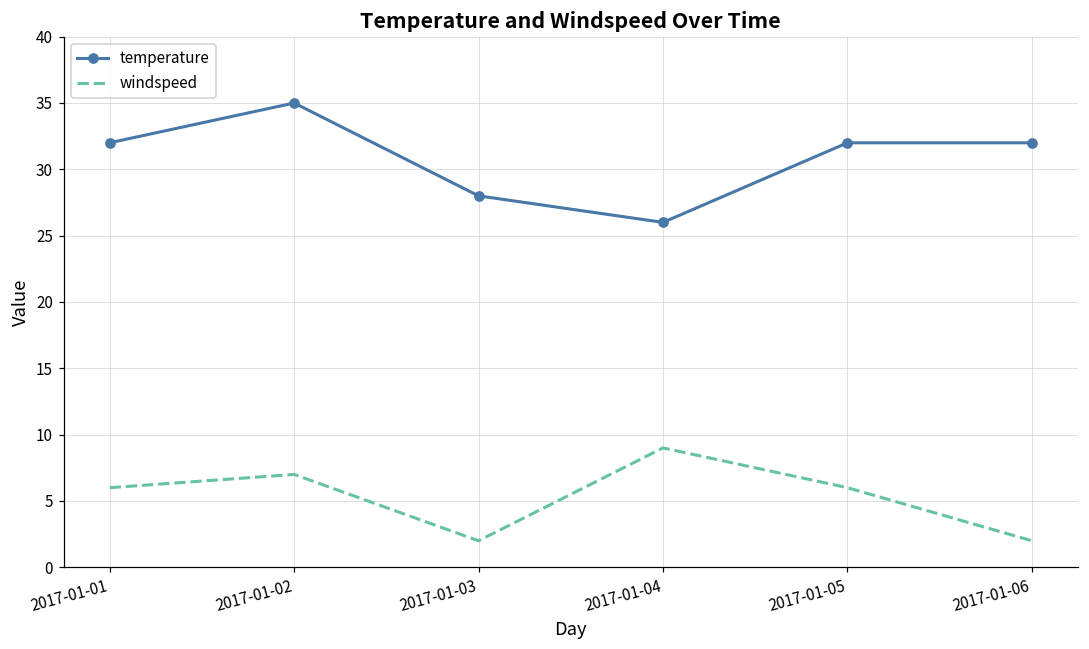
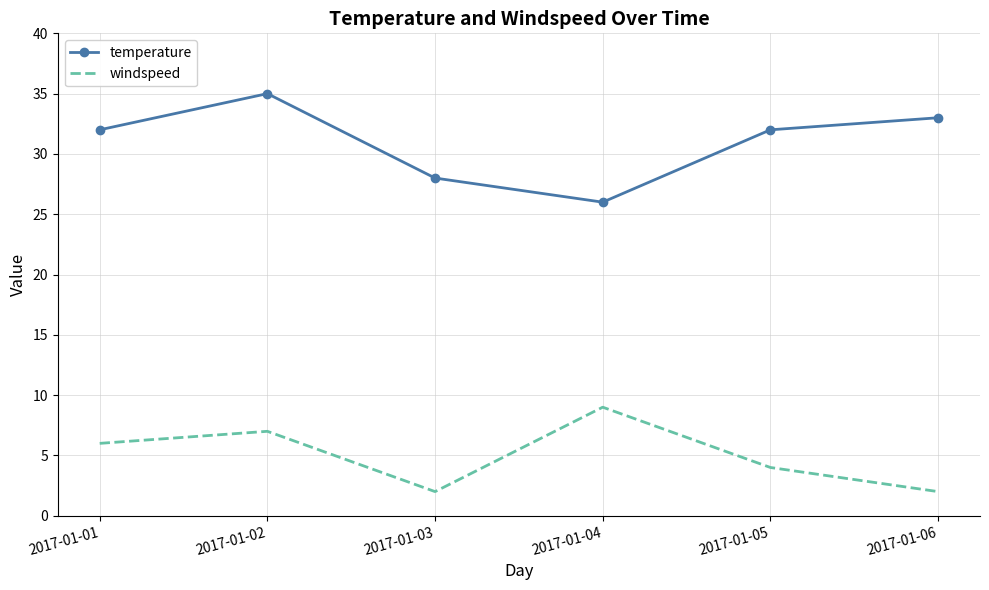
windspeed, 2017-01-05: 6 -> 4
temperature, 2017-01-06: 32 -> 33
